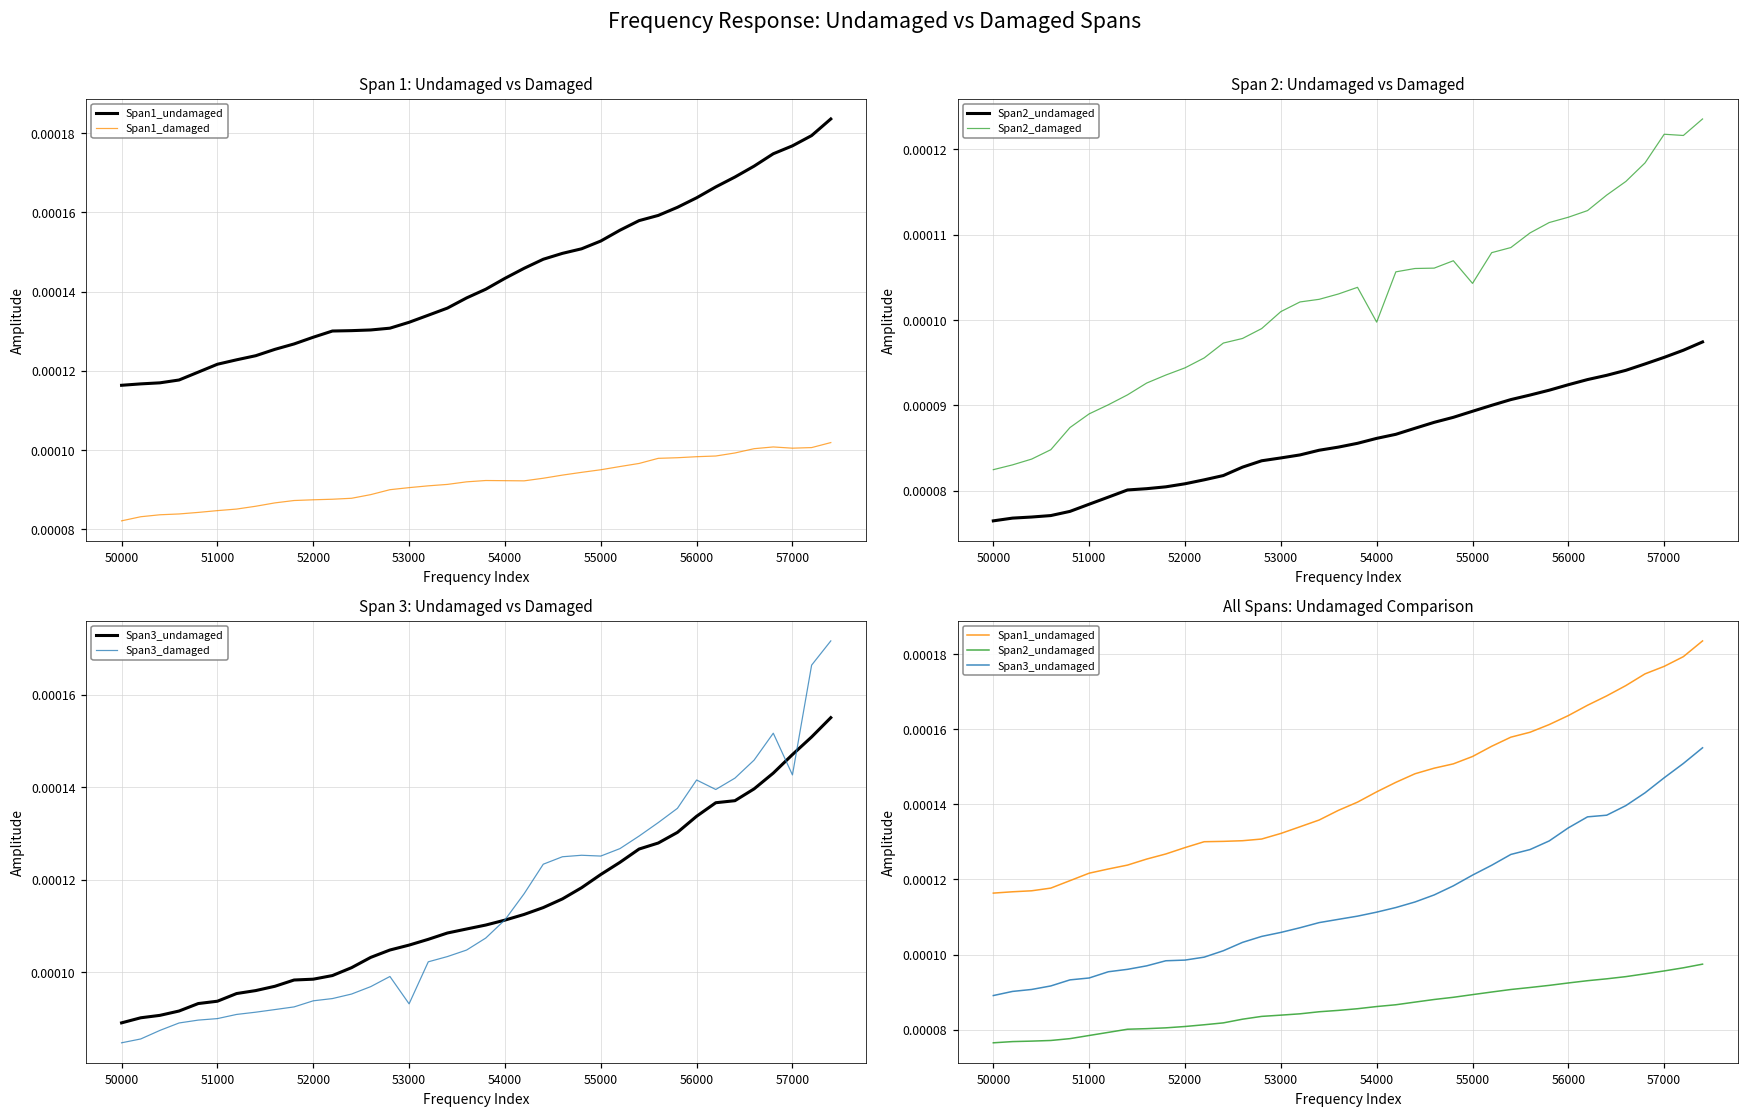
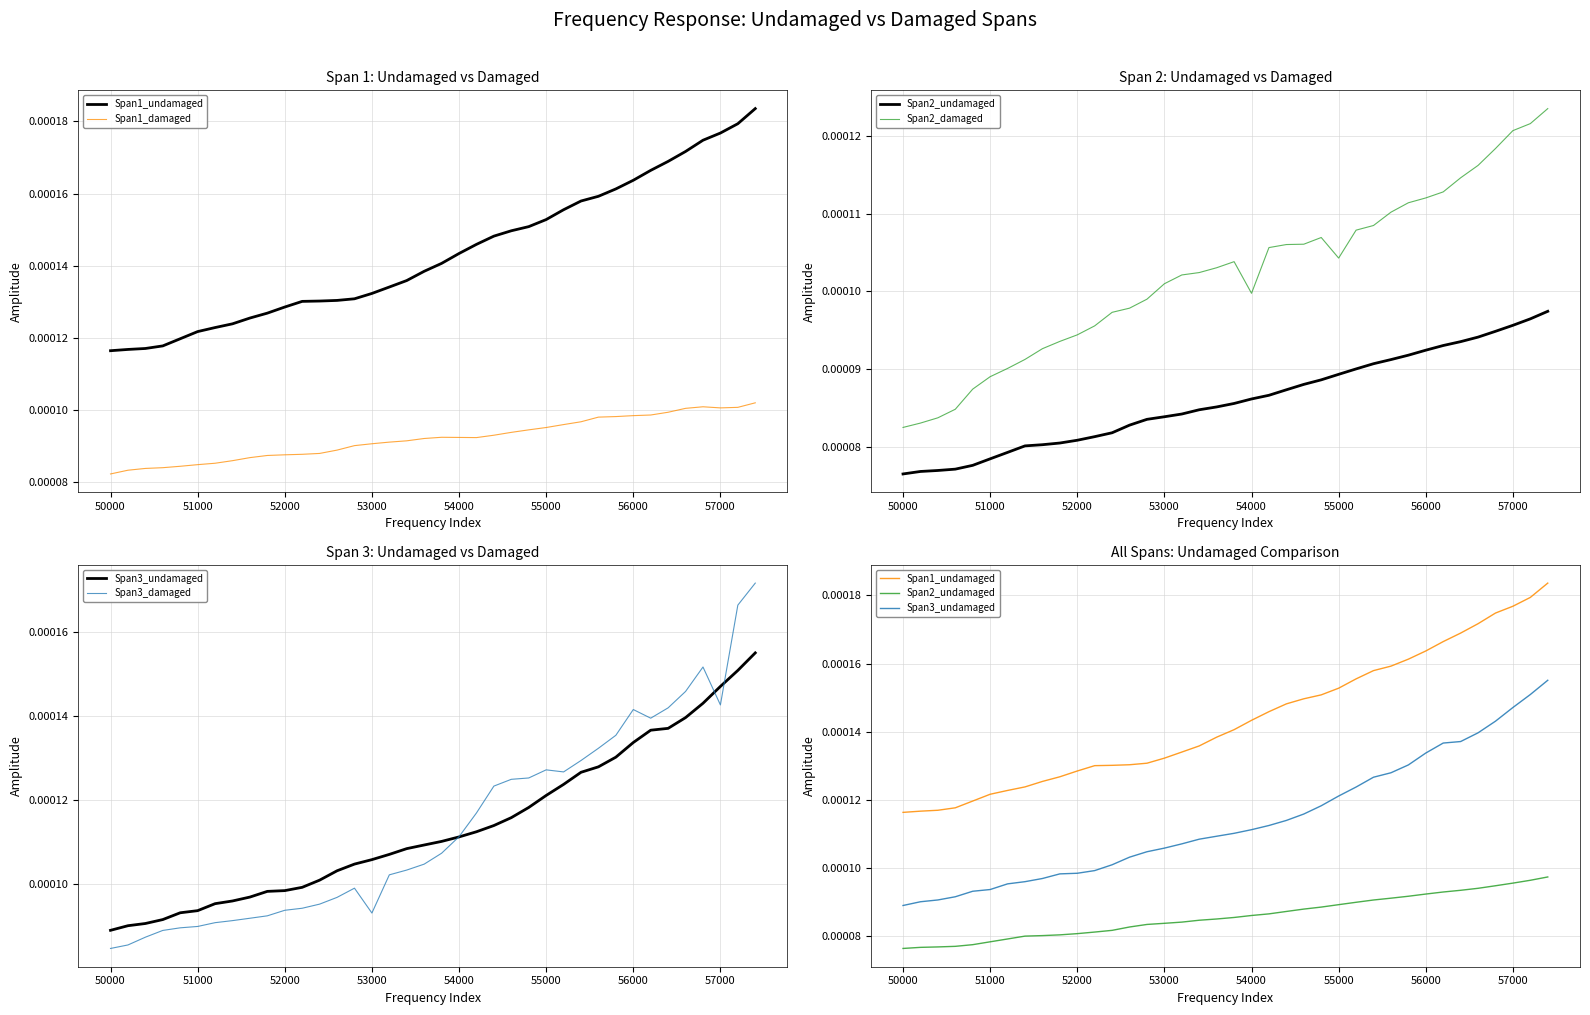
Span 2: Undamaged vs Damaged, Span2_damaged, 57000: 0.000122 -> 0.000121
Span 3: Undamaged vs Damaged, Span3_damaged, 55000: 0.000125 -> 0.000127
